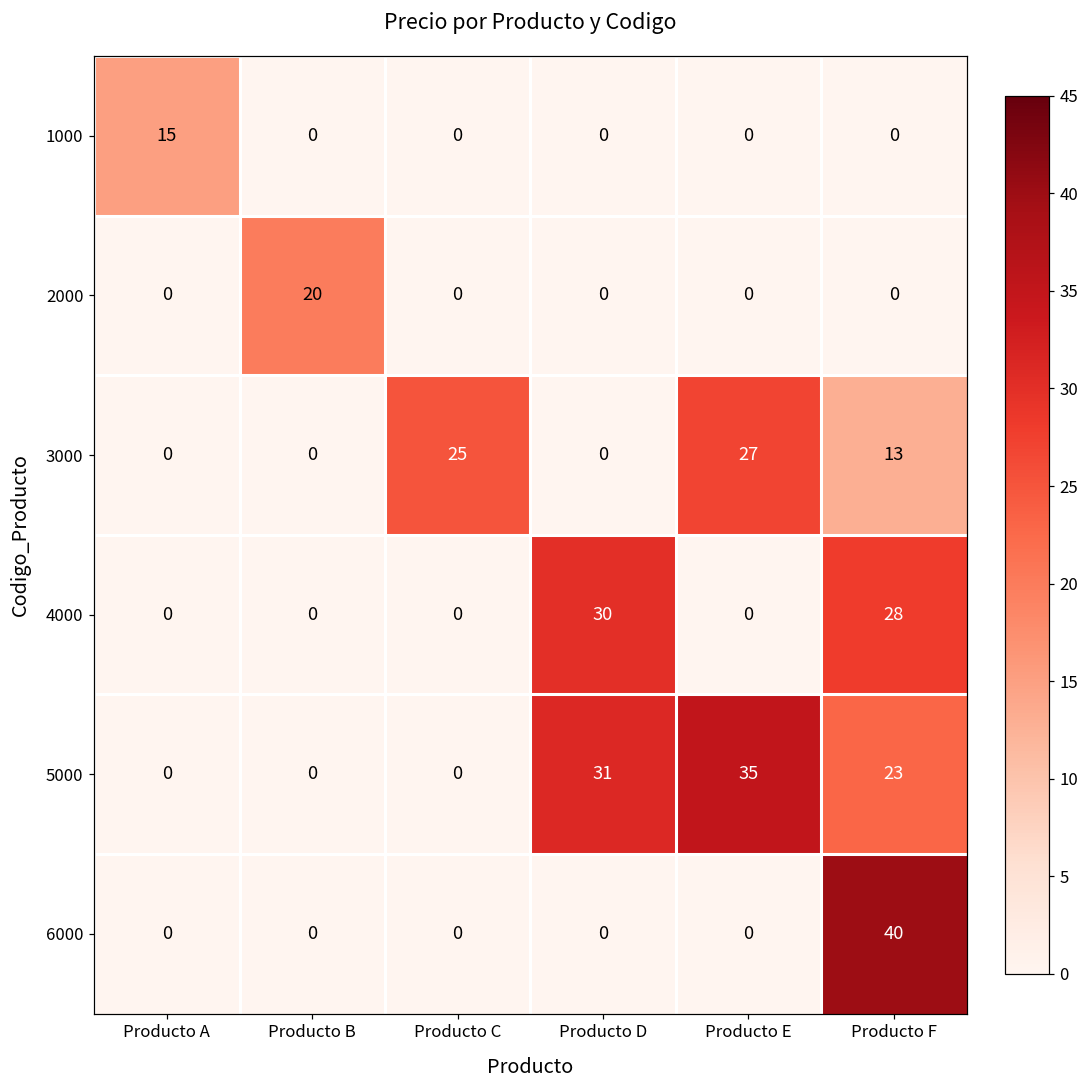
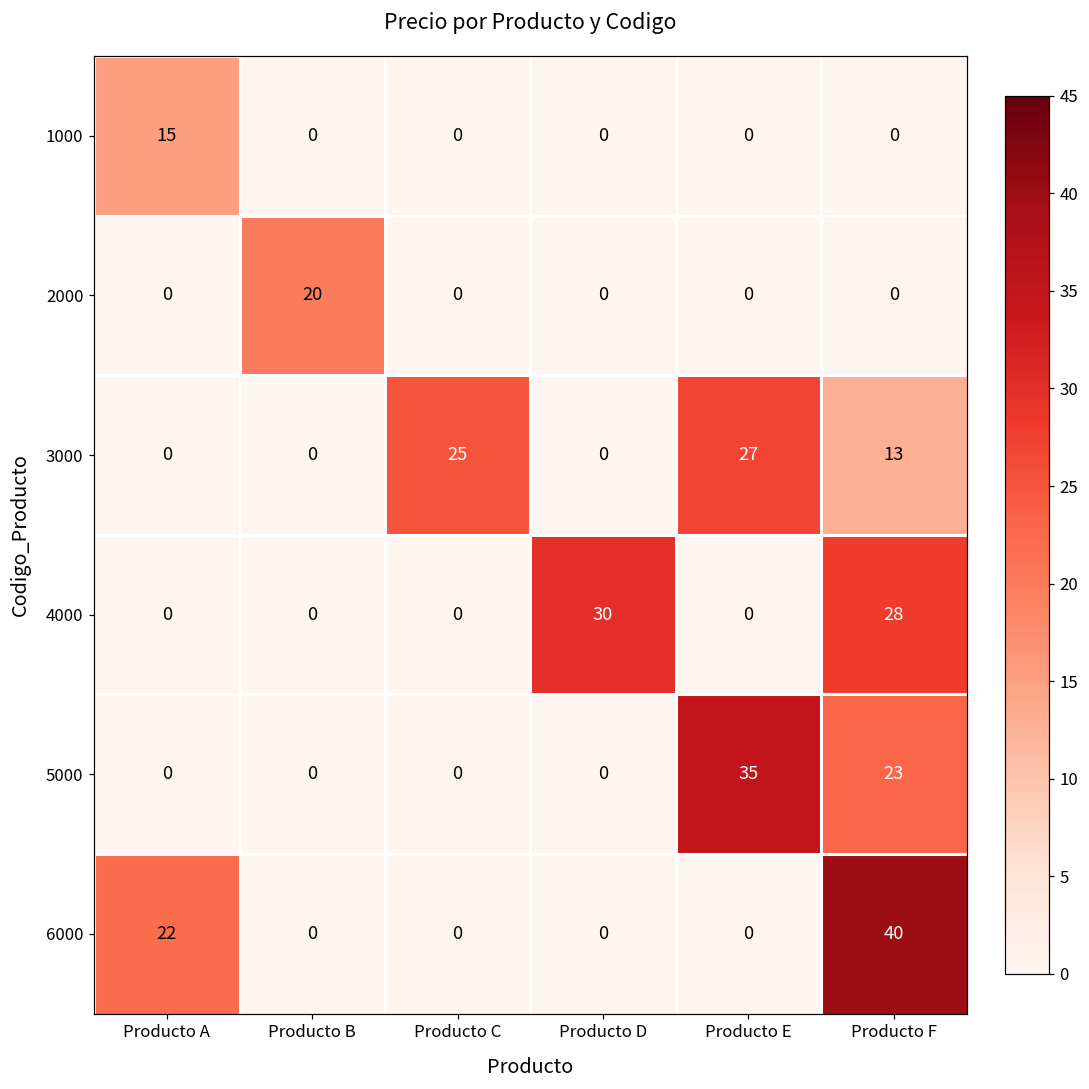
5000, Producto D: 31 -> 0
6000, Producto A: 0 -> 22
